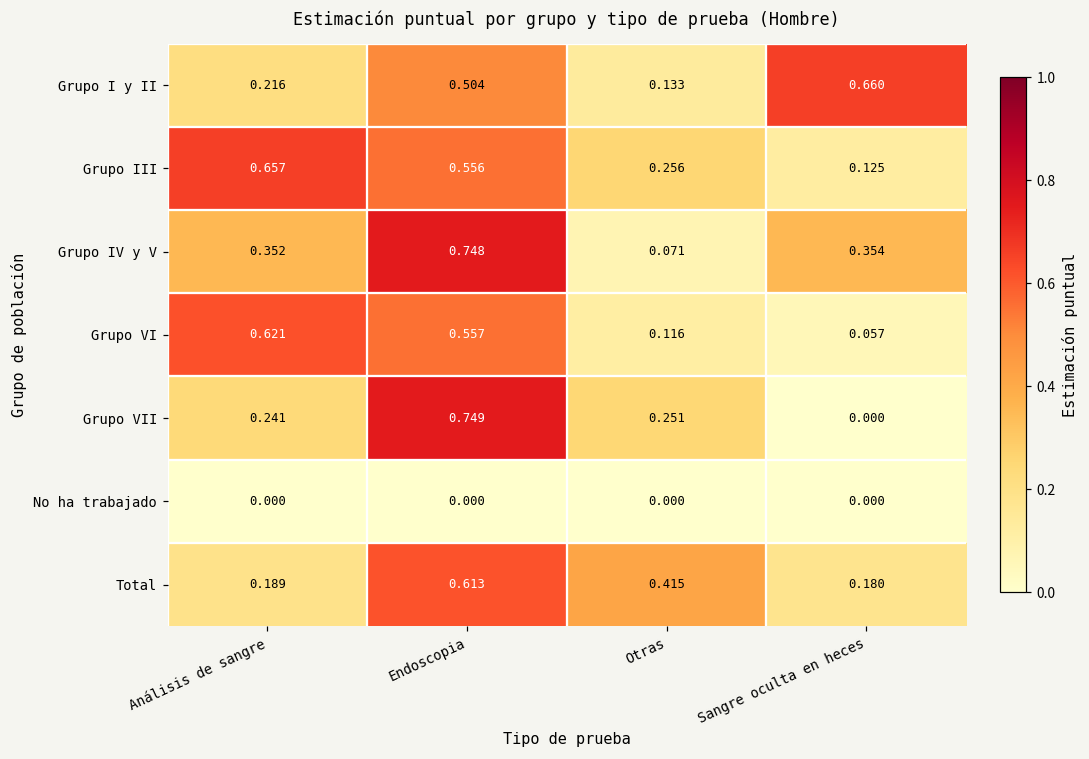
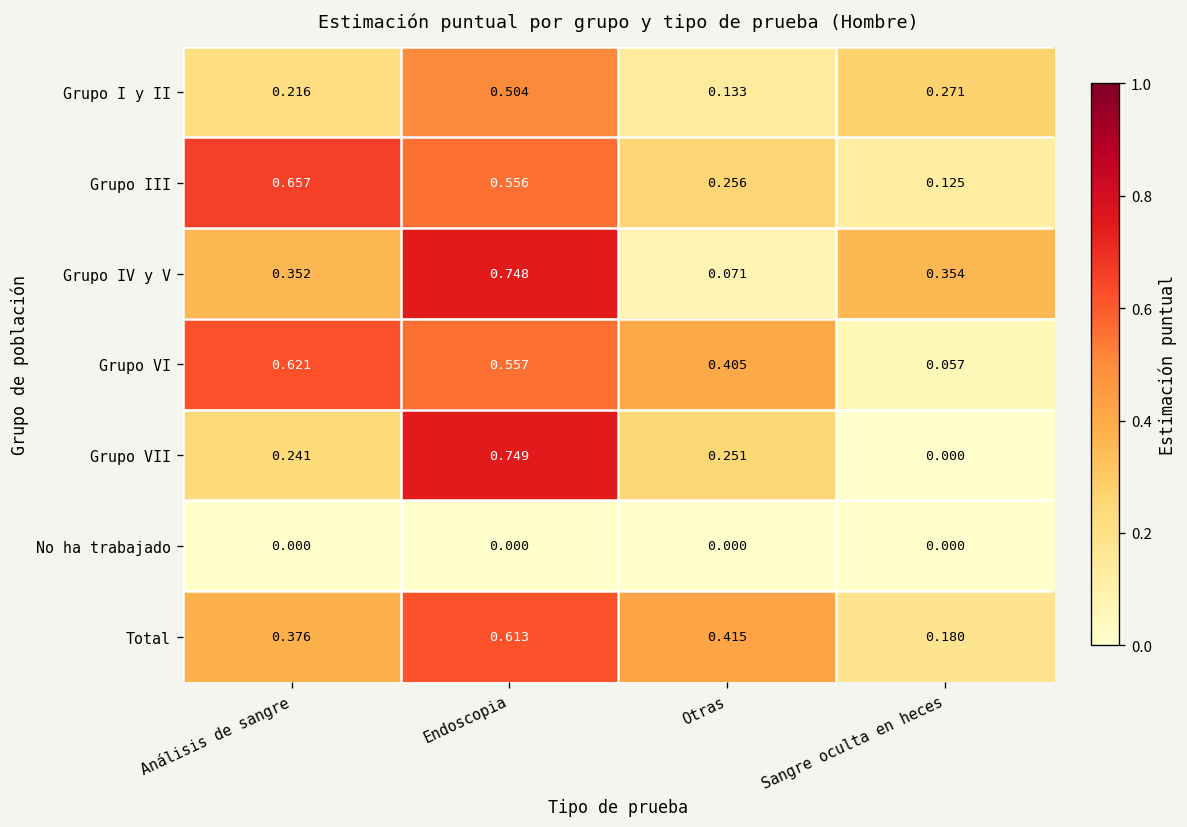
Grupo I y II, Sangre oculta en heces: 0.660 -> 0.271
Grupo VI, Otras: 0.116 -> 0.405
Total, Análisis de sangre: 0.189 -> 0.376
